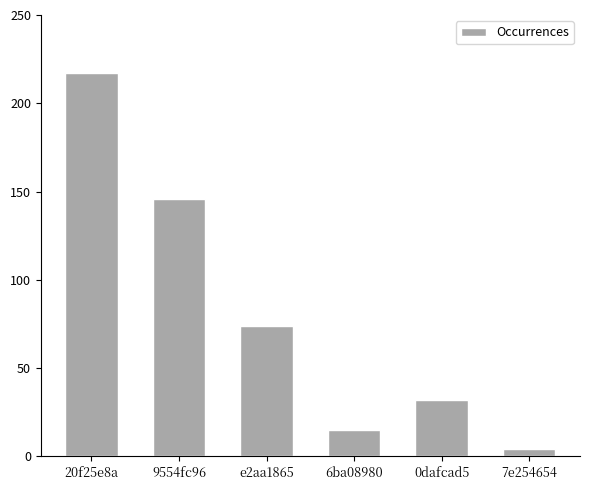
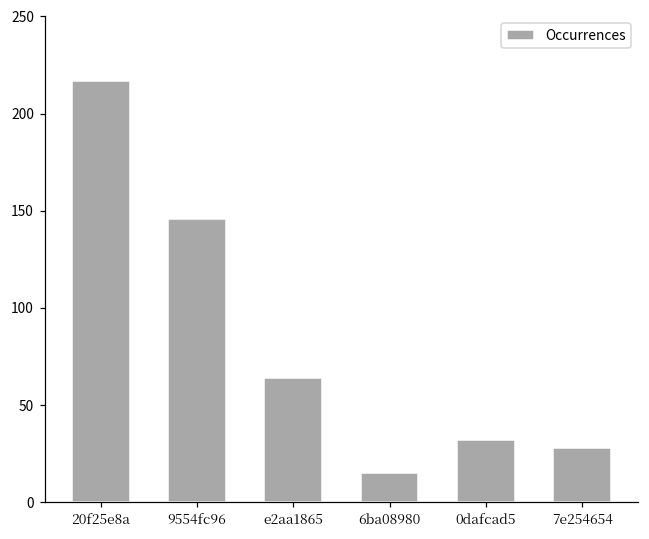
e2aa1865: 74 -> 64
7e254654: 4 -> 28
